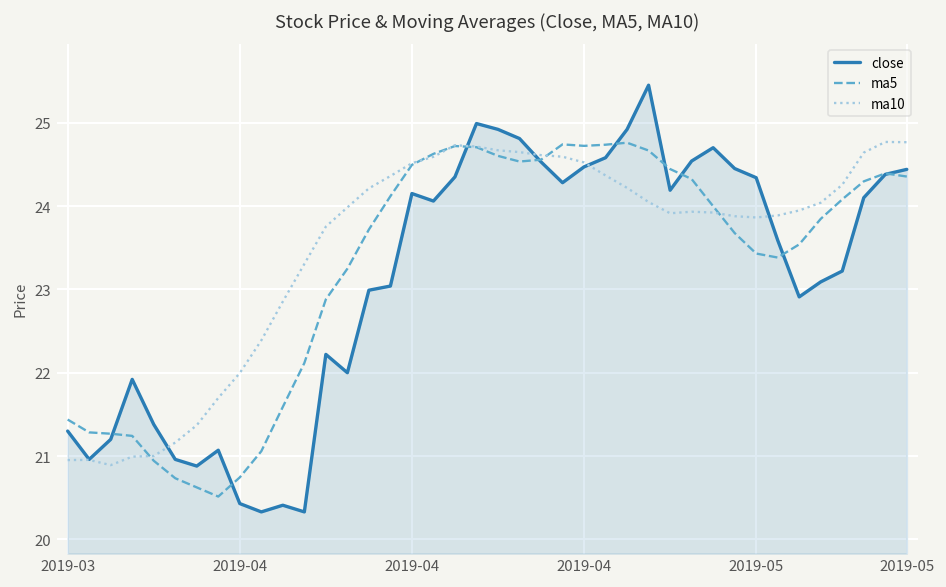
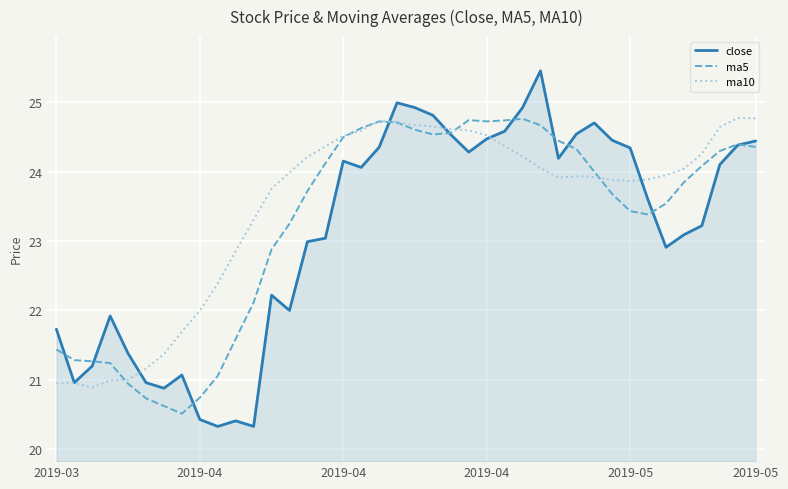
close, 2019-03: 21.3 -> 21.7
